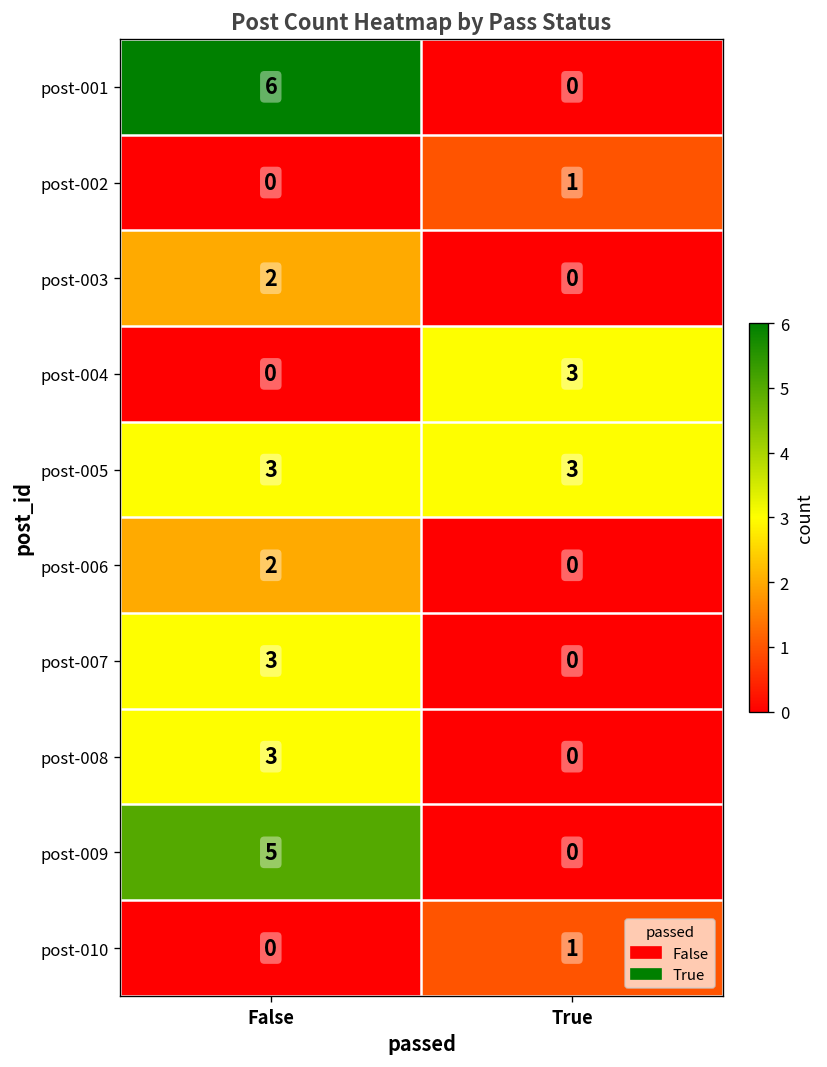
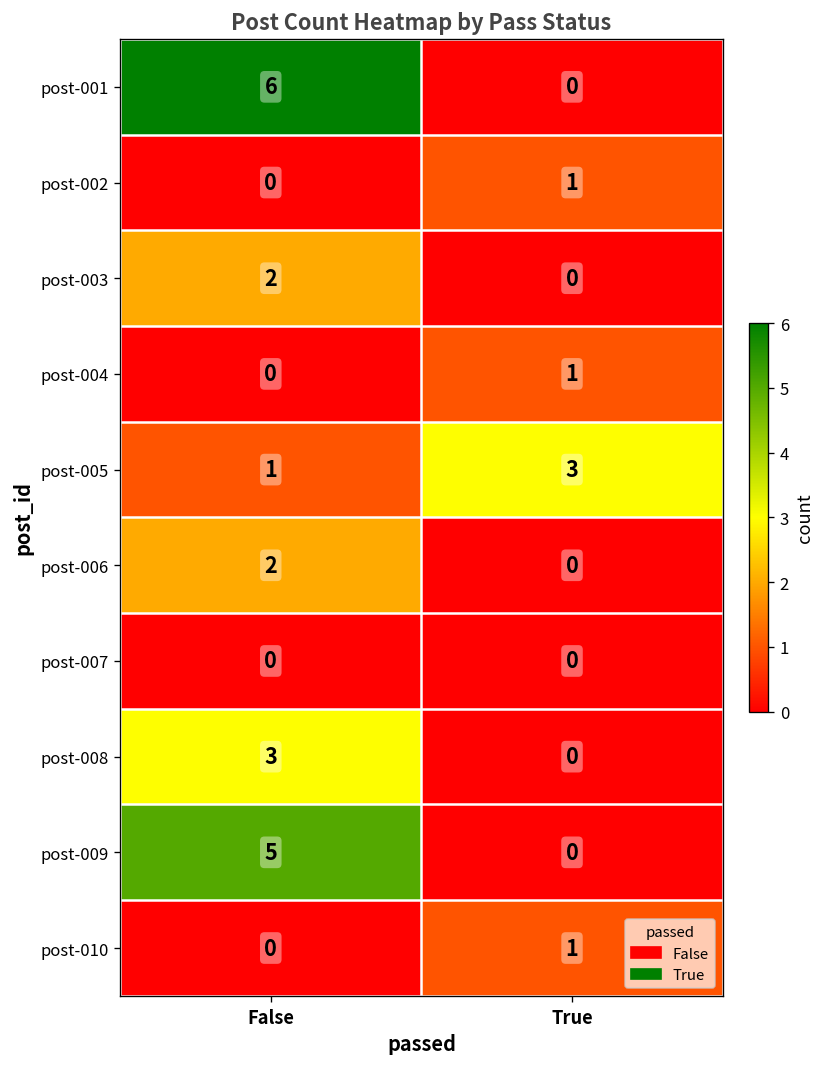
post-004, True: 3 -> 1
post-005, False: 3 -> 1
post-007, False: 3 -> 0
